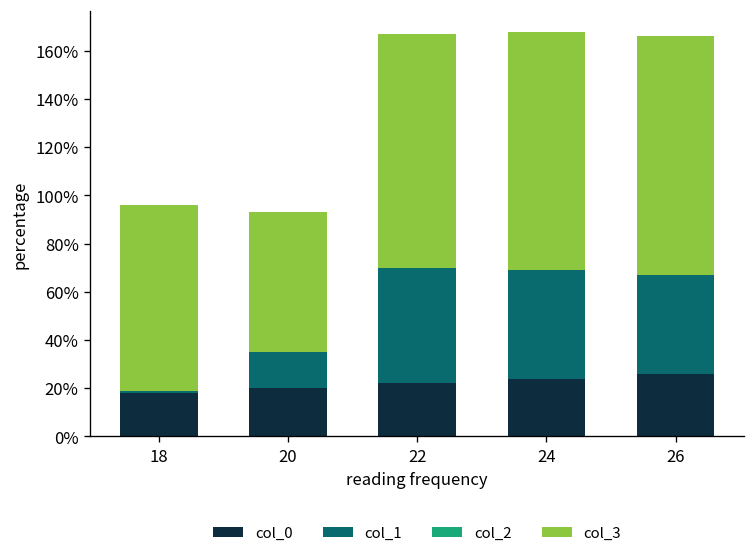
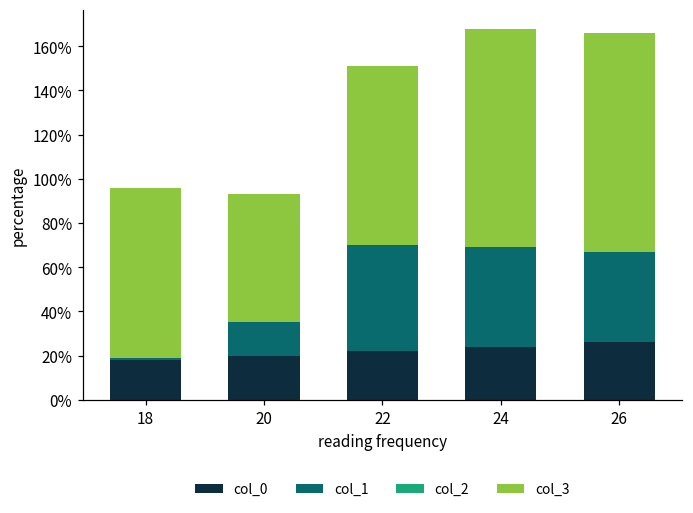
col_3, 22: 97% -> 81%
